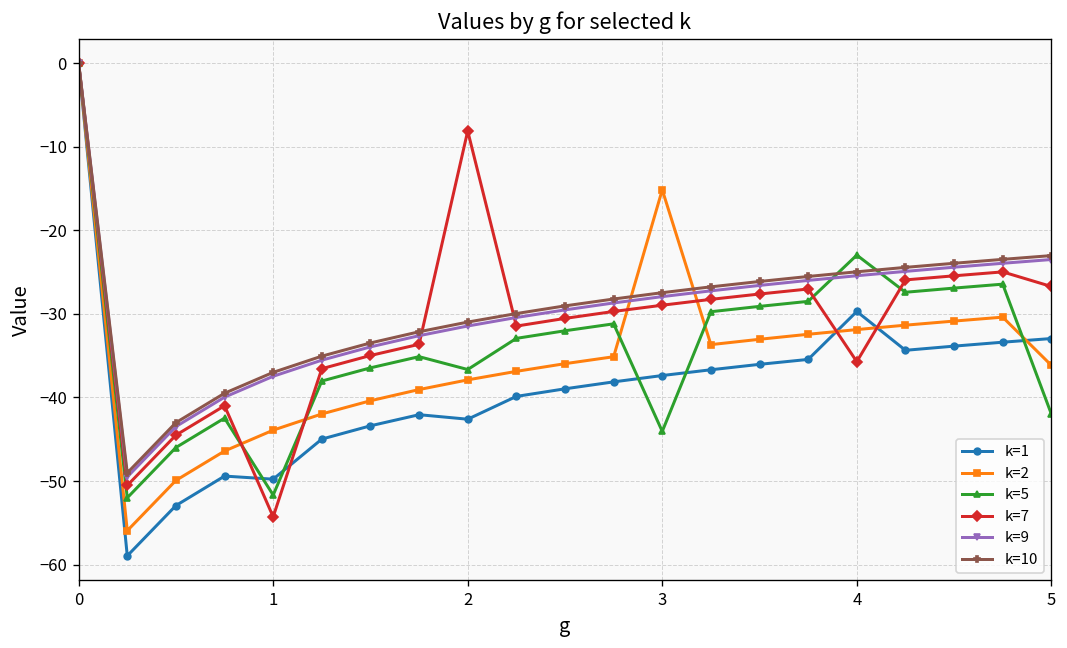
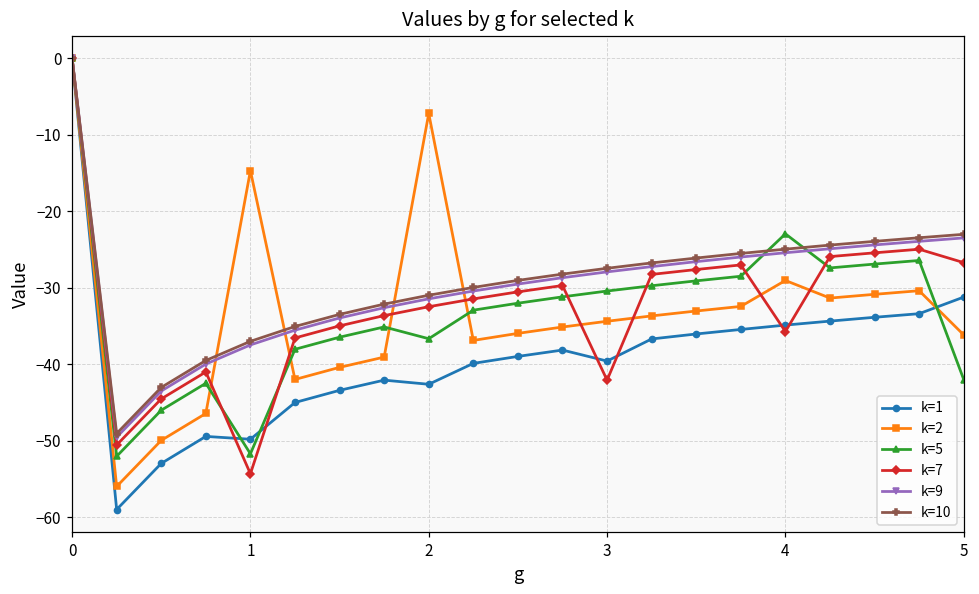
k=2, 1: -44 -> -15
k=2, 2: -38 -> -7
k=7, 2: -8 -> -32
k=1, 3: -37 -> -40
k=2, 3: -15 -> -34
k=5, 3: -44 -> -30
k=7, 3: -29 -> -42
k=1, 4: -30 -> -35
k=2, 4: -32 -> -29
k=1, 5: -33 -> -31
